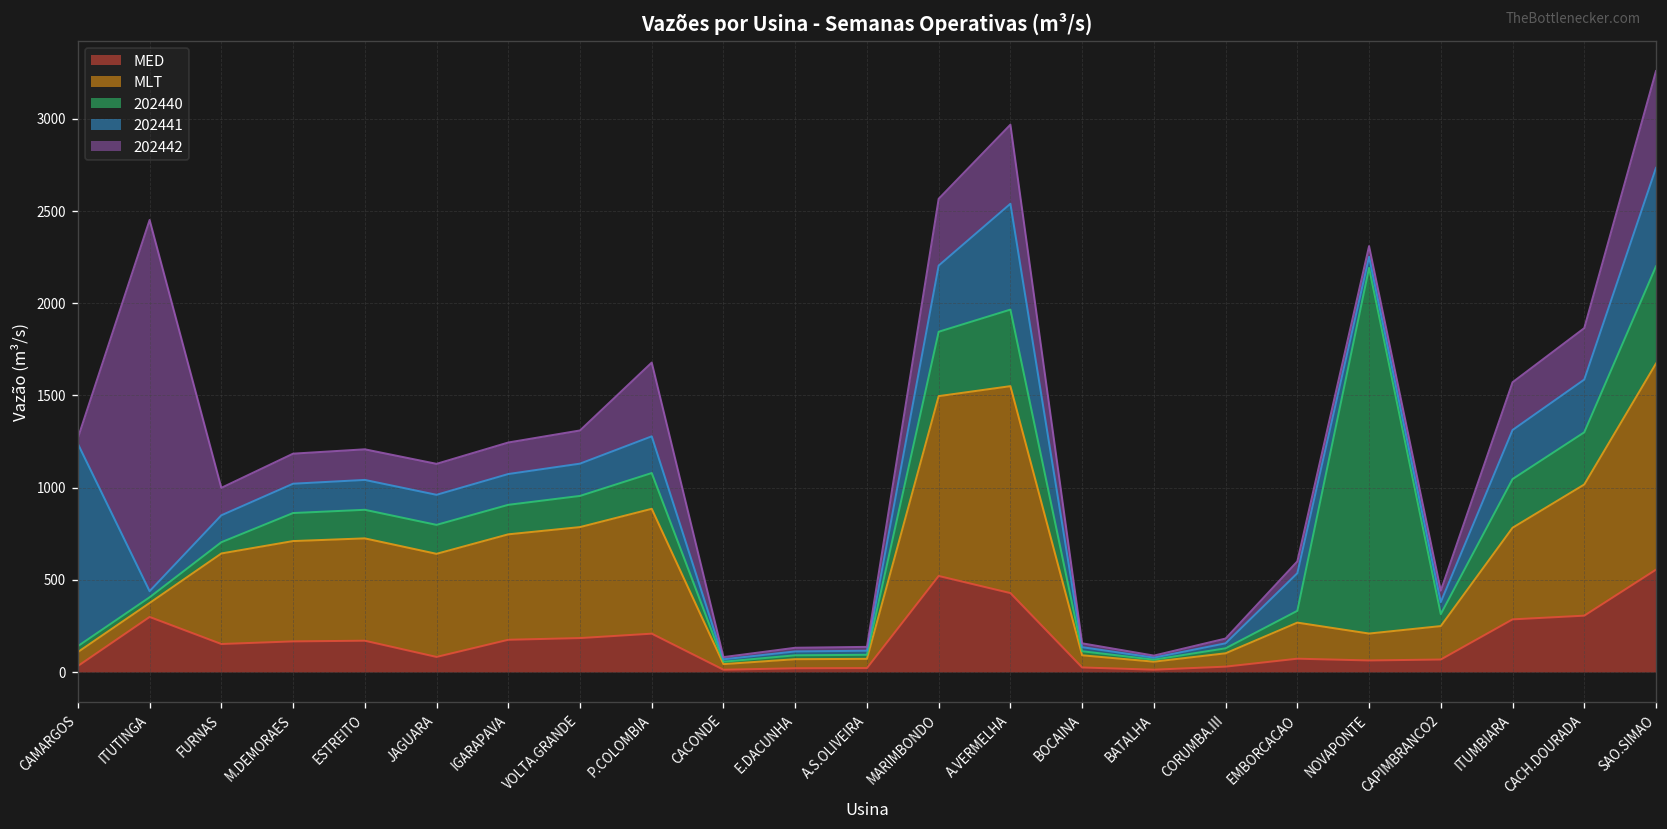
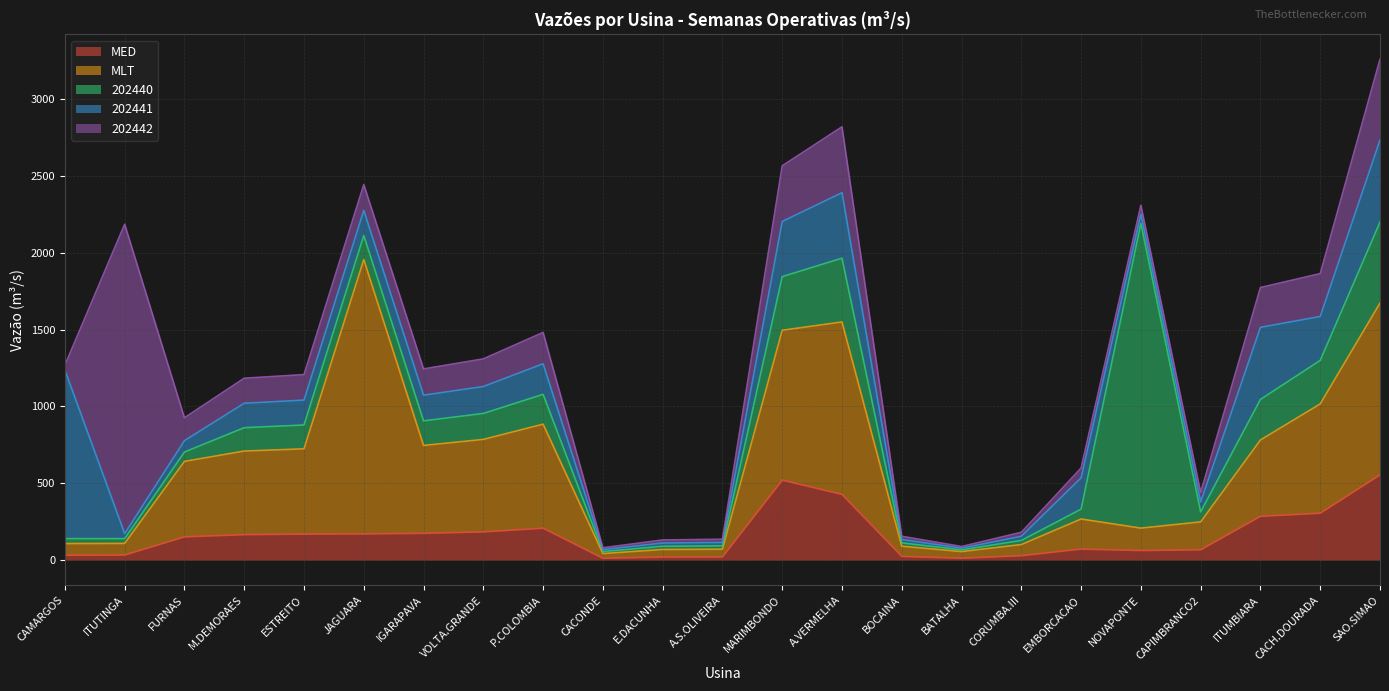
MED, ITUTINGA: 300 -> 30
202441, FURNAS: 150 -> 70
MED, JAGUARA: 80 -> 170
MLT, JAGUARA: 560 -> 1780
202442, P.COLOMBIA: 400 -> 200
202441, A.VERMELHA: 570 -> 430
202441, ITUMBIARA: 270 -> 470
